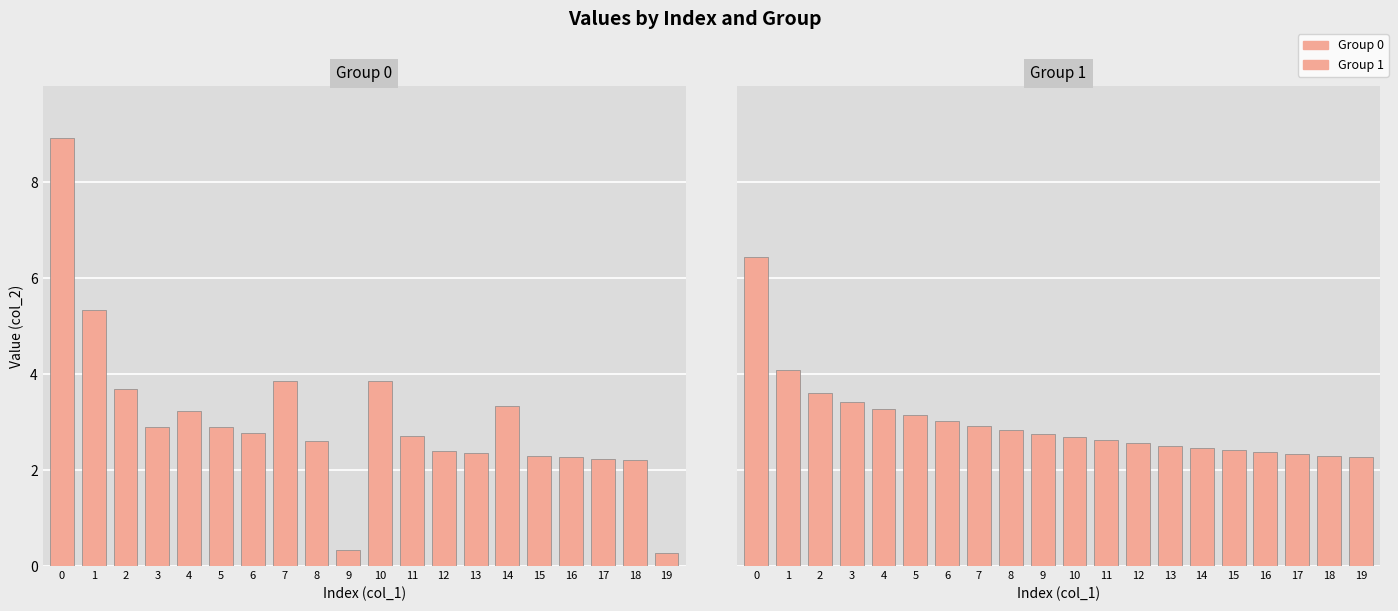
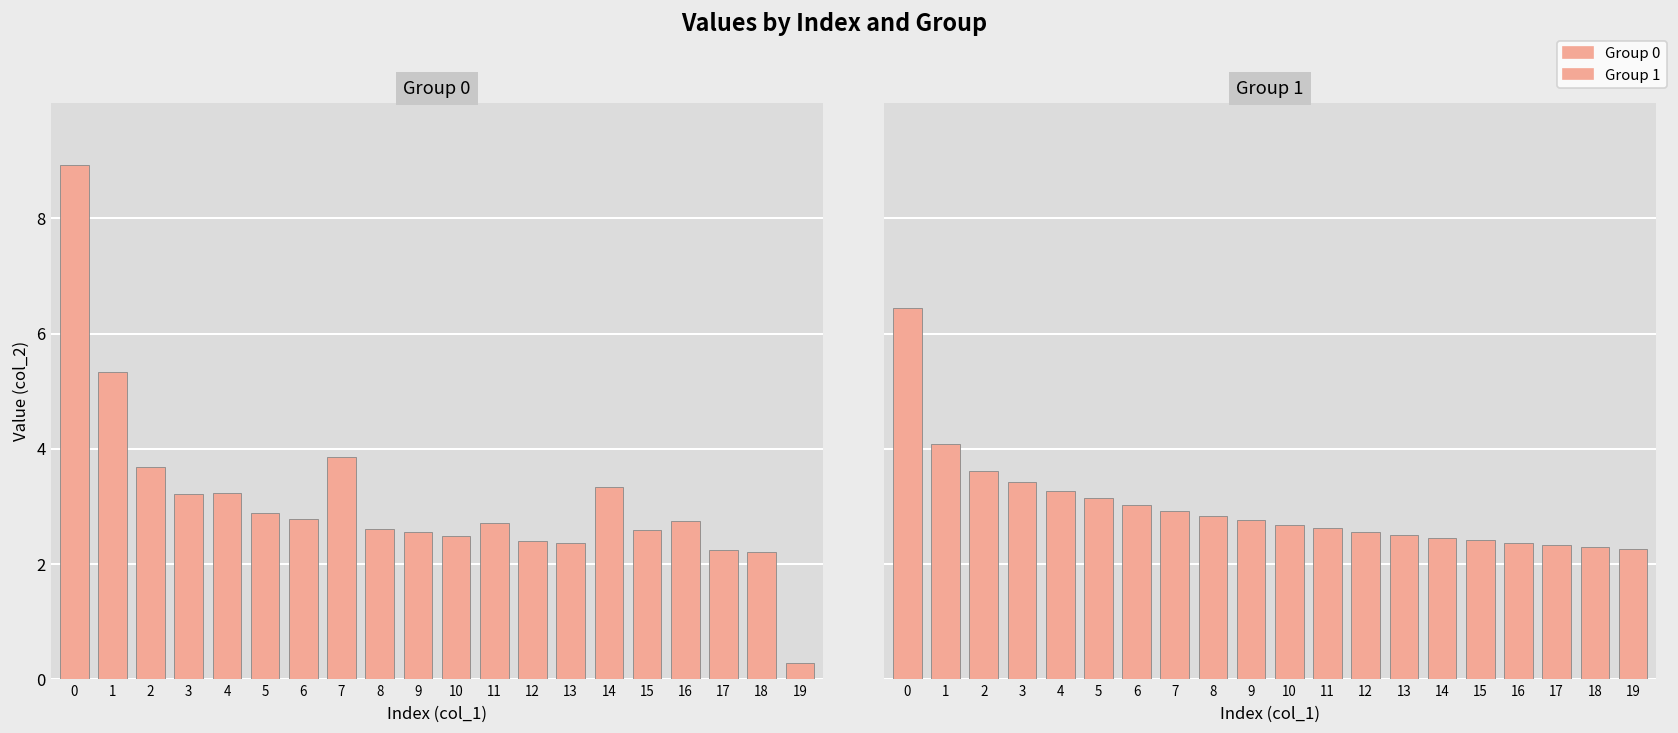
Group 0, 3: 2.9 -> 3.2
Group 0, 9: 0.3 -> 2.5
Group 0, 10: 3.9 -> 2.5
Group 0, 15: 2.3 -> 2.6
Group 0, 16: 2.3 -> 2.7
